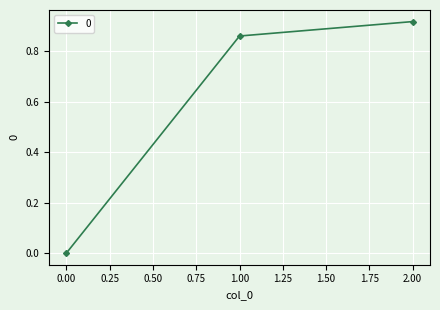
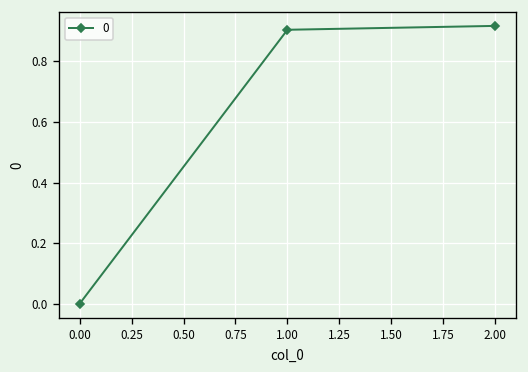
1.00: 0.86 -> 0.90
